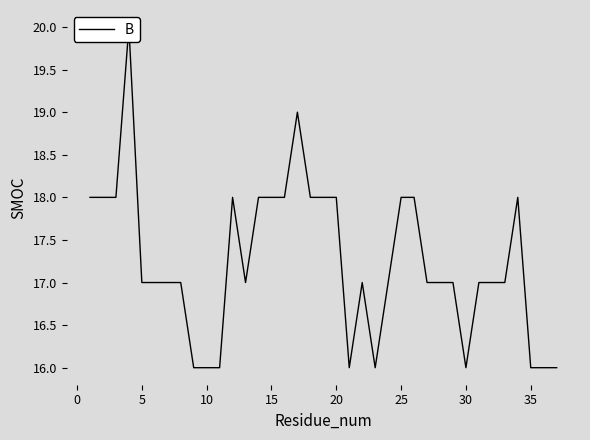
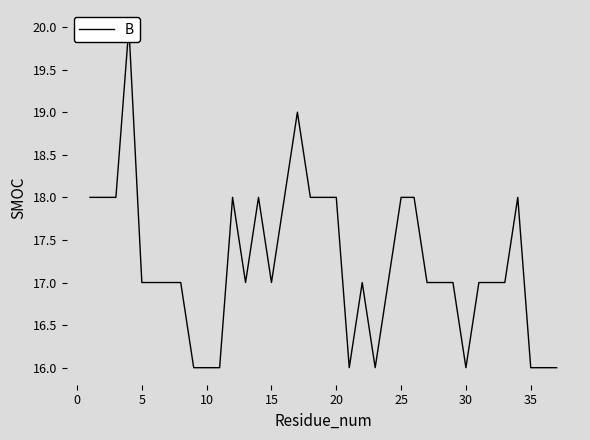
15: 18 -> 17
